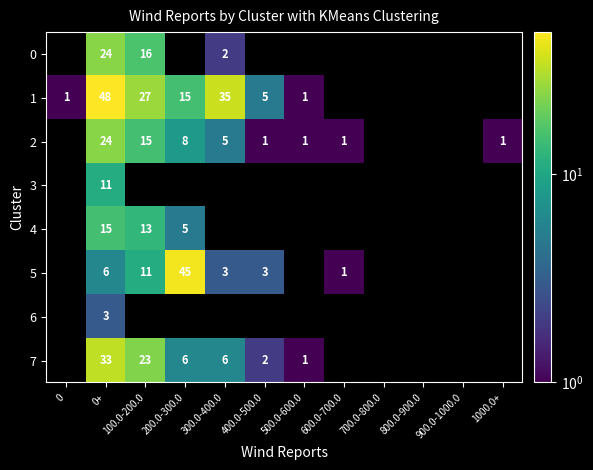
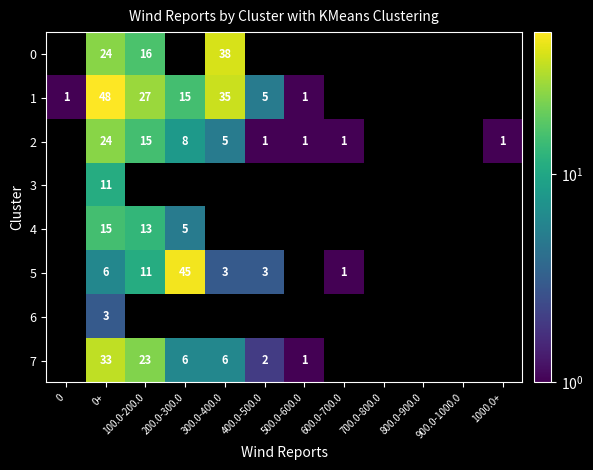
0, 300.0-400.0: 2 -> 38
